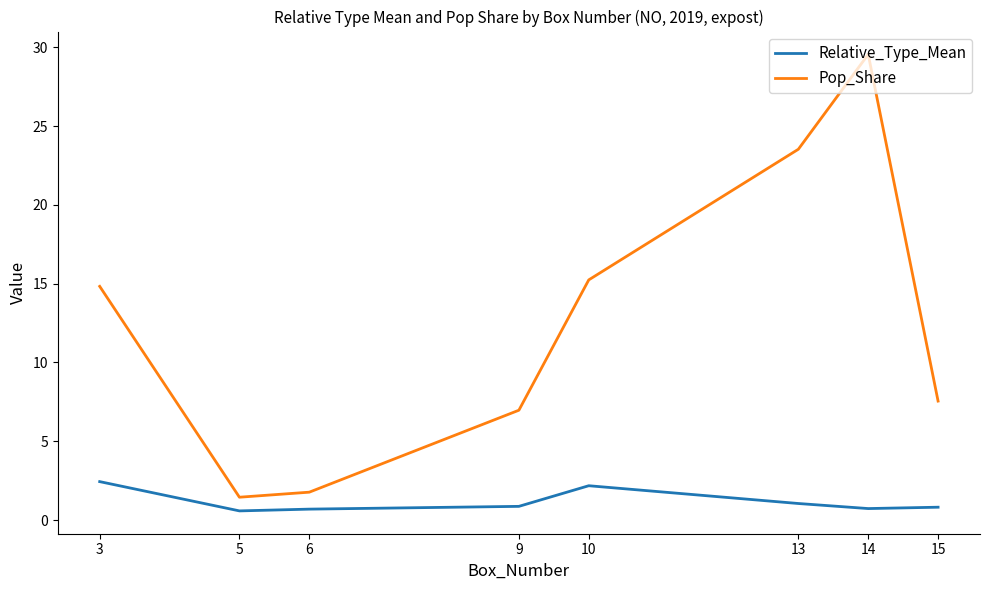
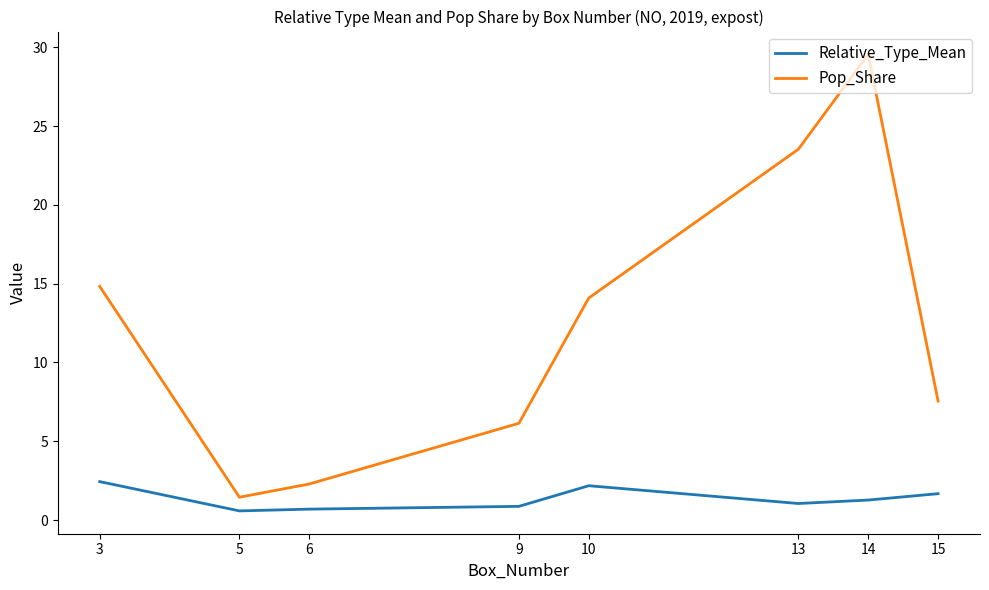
Pop_Share, 6: 1.8 -> 2.3
Pop_Share, 9: 7.0 -> 6.1
Pop_Share, 10: 15.2 -> 14.1
Relative_Type_Mean, 14: 0.7 -> 1.3
Relative_Type_Mean, 15: 0.8 -> 1.7
